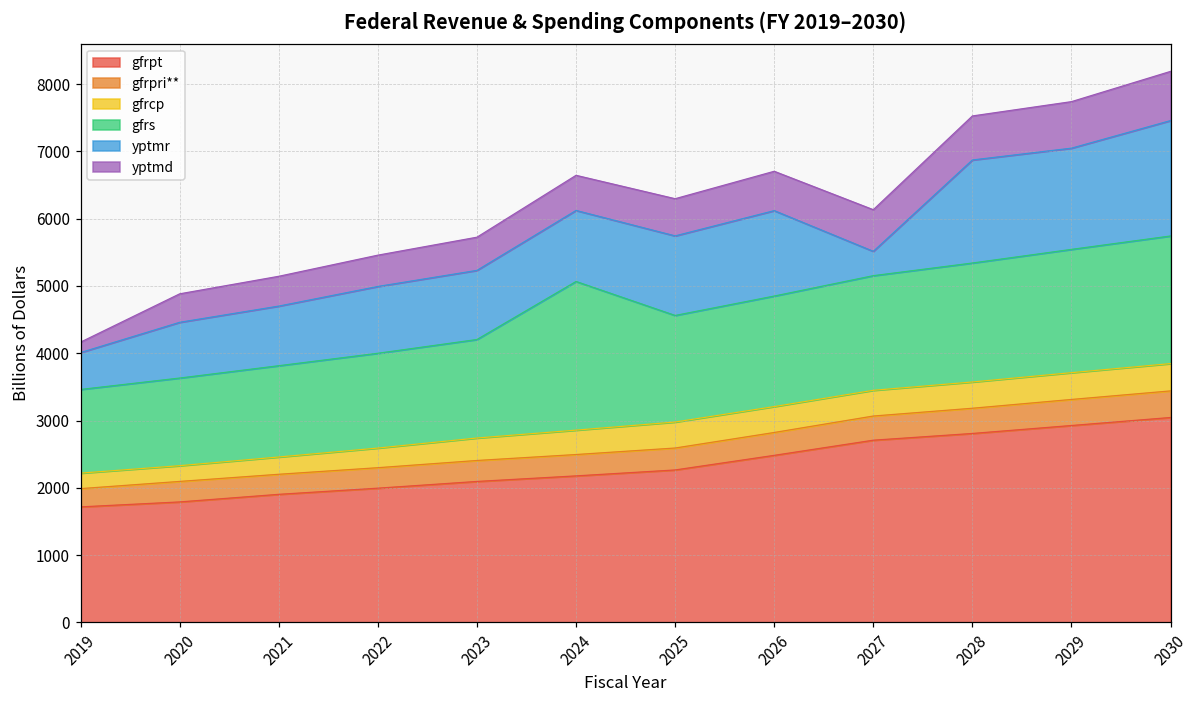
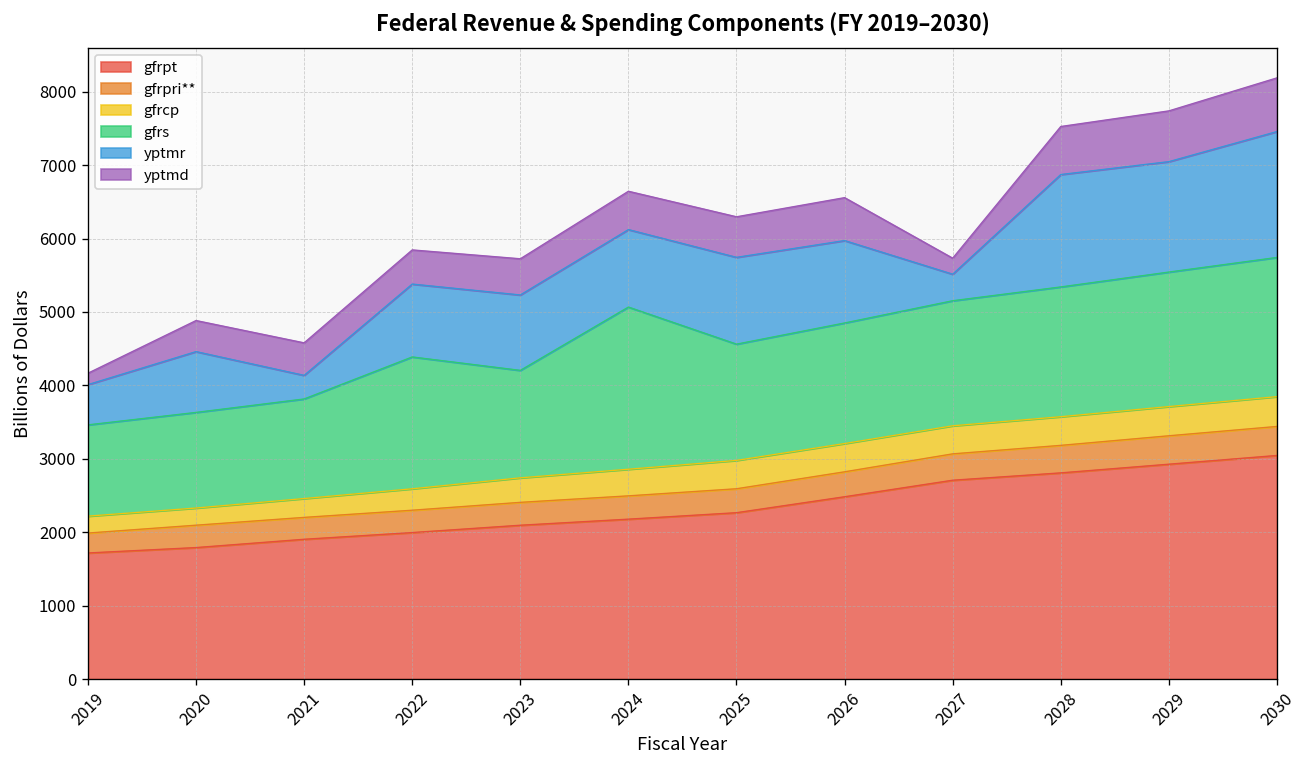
yptmr, 2021: 900 -> 300
gfrs, 2022: 1400 -> 1800
yptmr, 2026: 1300 -> 1100
yptmd, 2027: 600 -> 200
